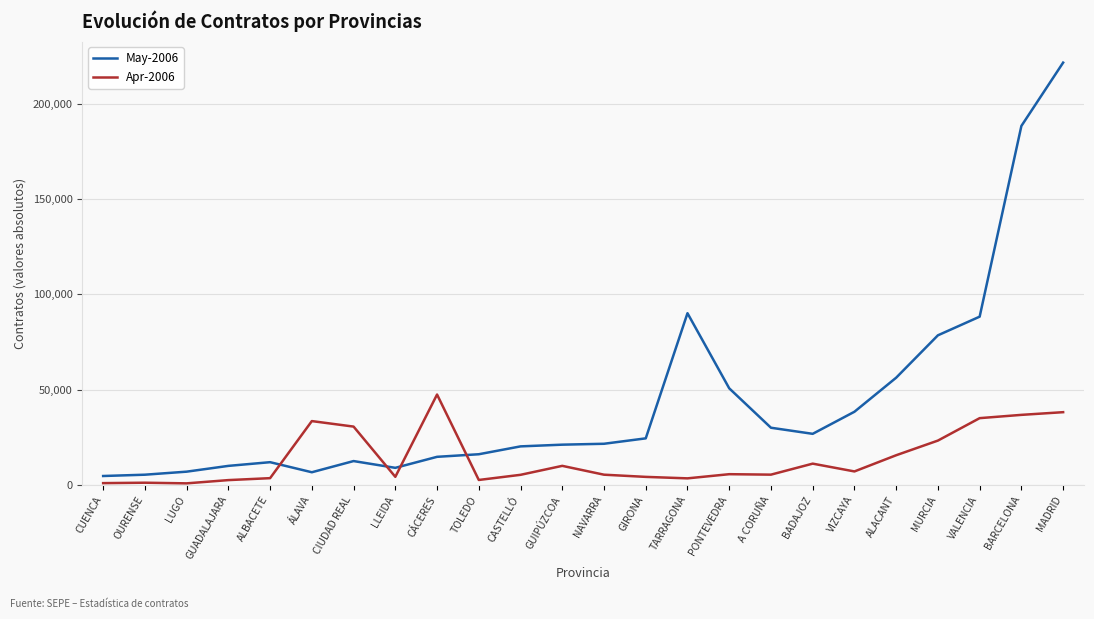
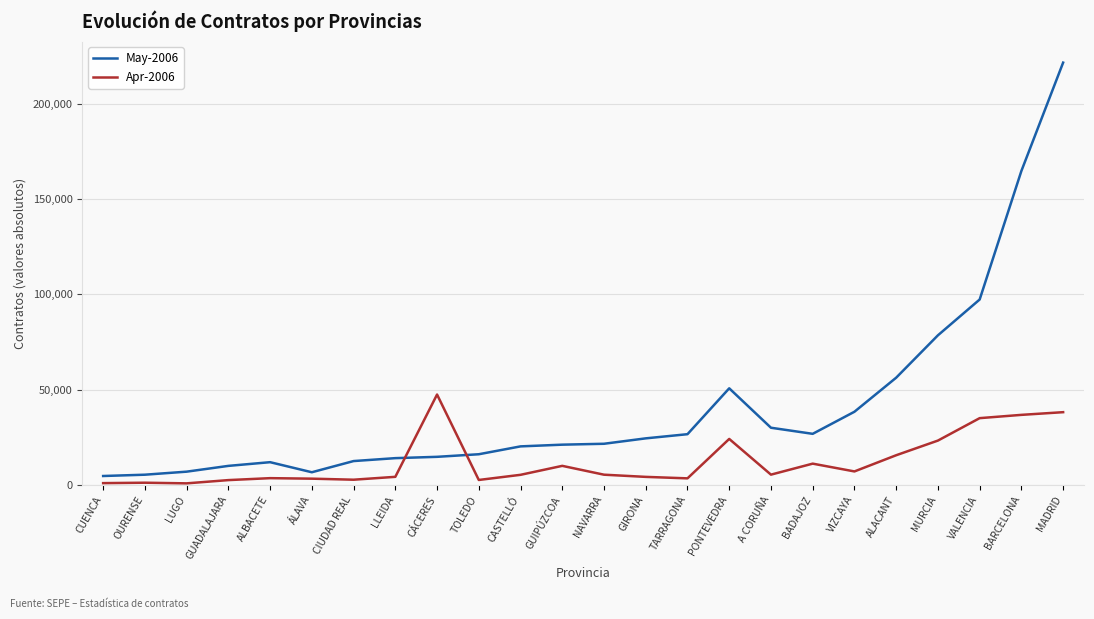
Apr-2006, ÁLAVA: 33,000 -> 3,000
Apr-2006, CIUDAD REAL: 31,000 -> 3,000
May-2006, LLEIDA: 9,000 -> 14,000
May-2006, TARRAGONA: 90,000 -> 27,000
Apr-2006, PONTEVEDRA: 6,000 -> 24,000
May-2006, VALENCIA: 88,000 -> 97,000
May-2006, BARCELONA: 188,000 -> 165,000
